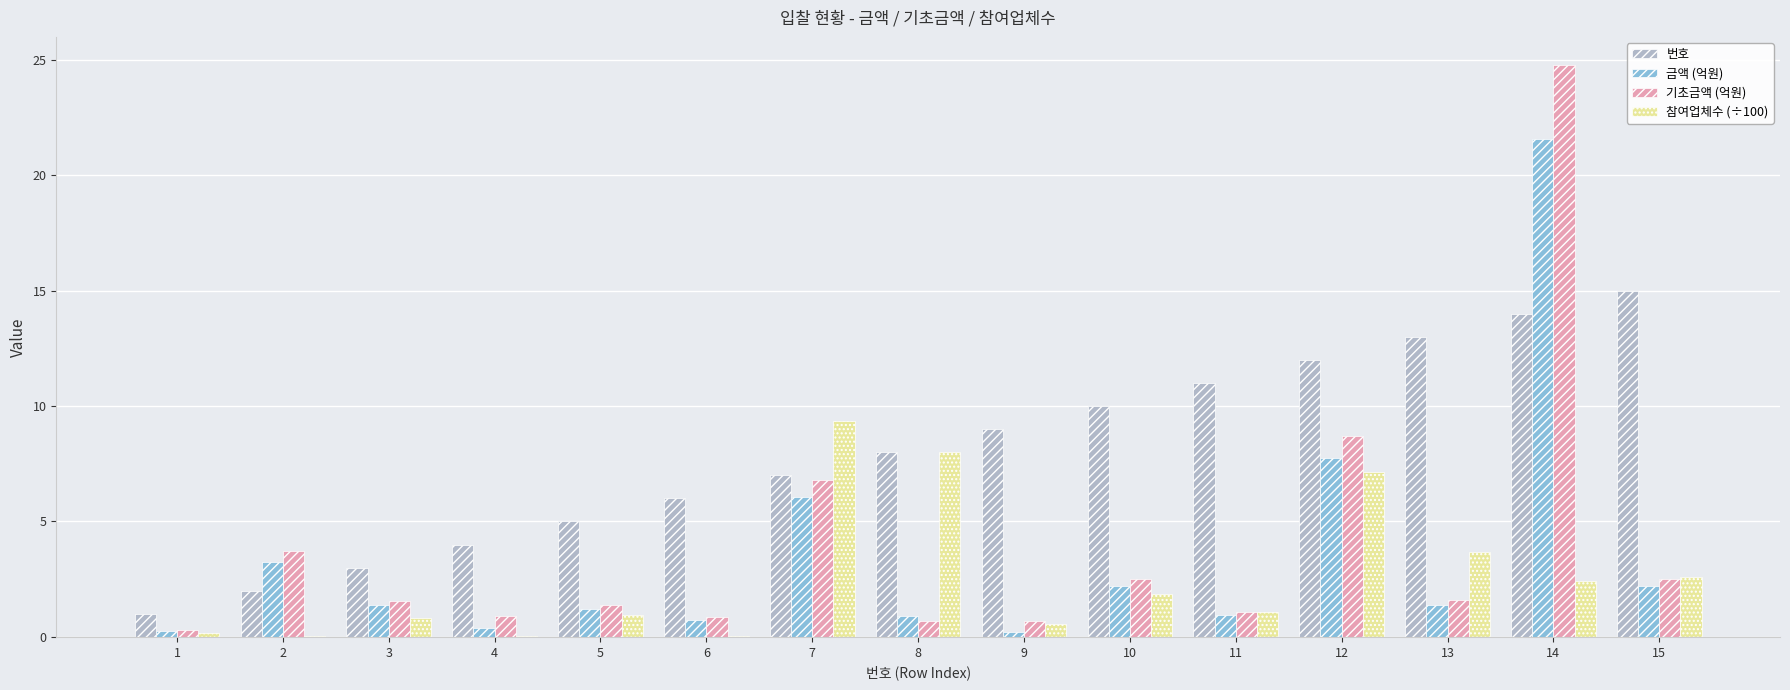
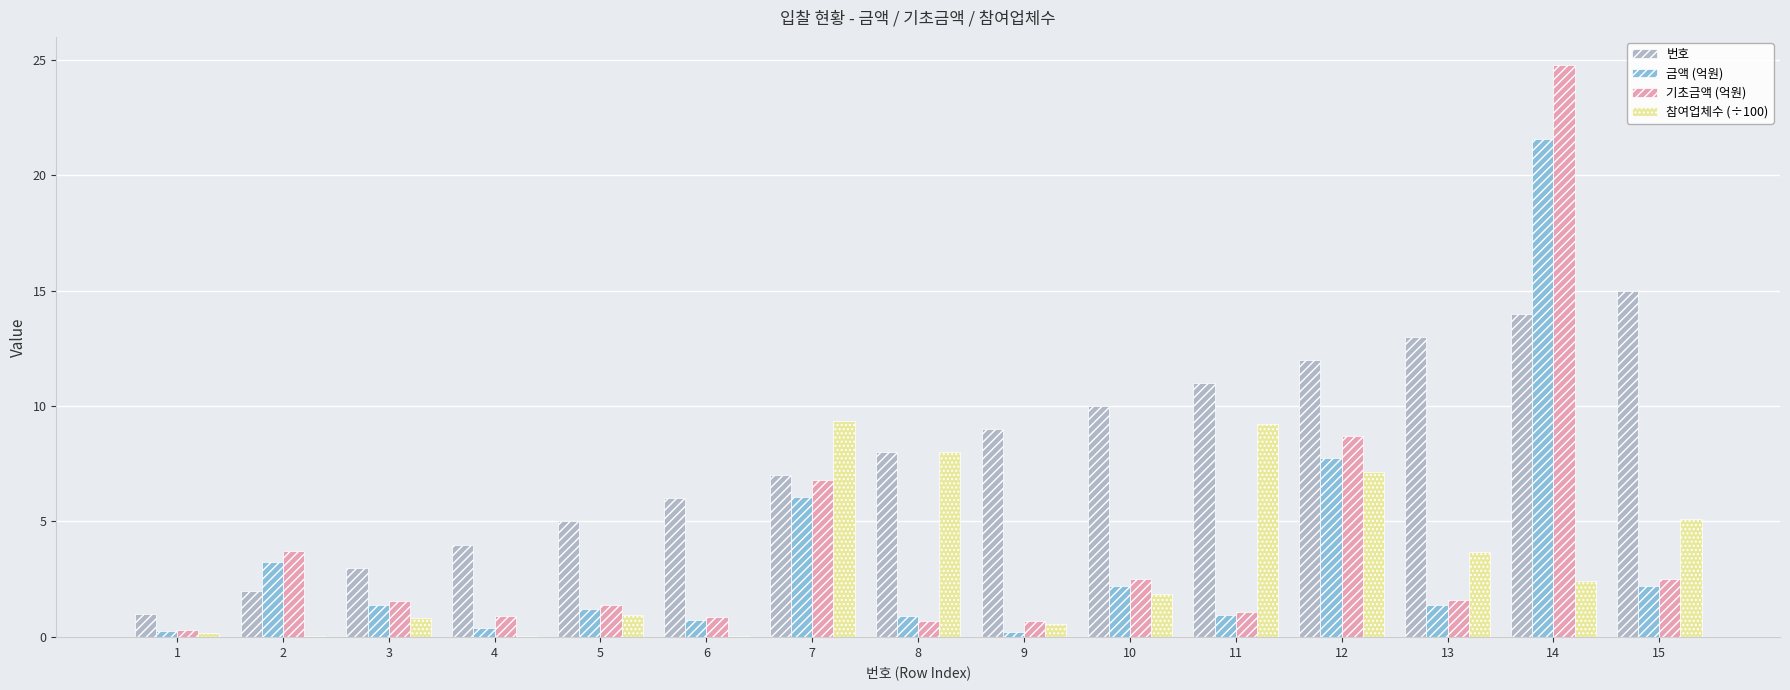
참여업체수 (÷100), 11: 1.1 -> 9.2
참여업체수 (÷100), 15: 2.6 -> 5.1
